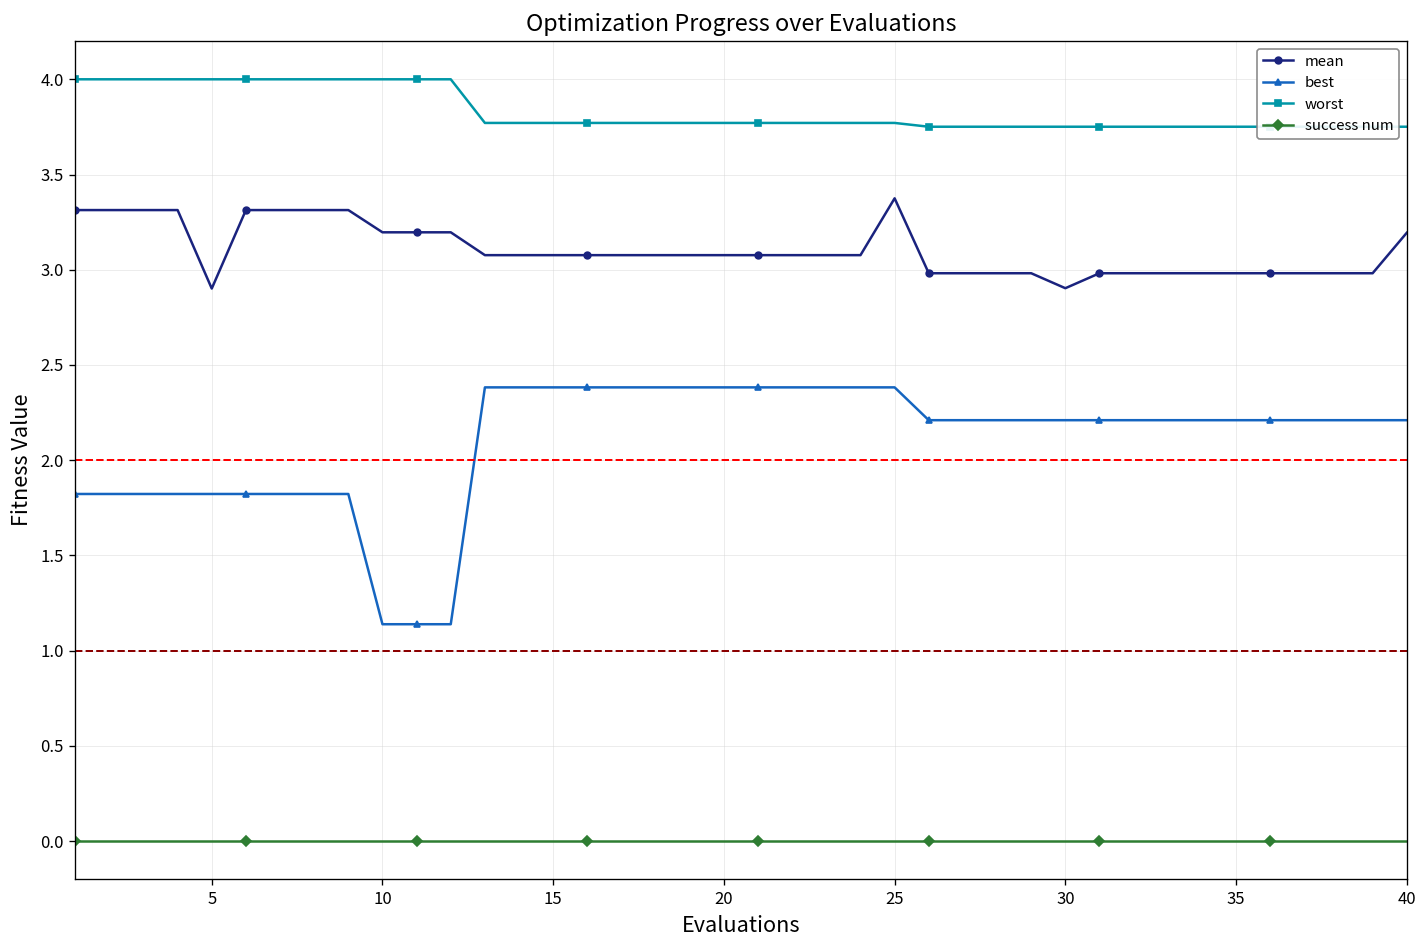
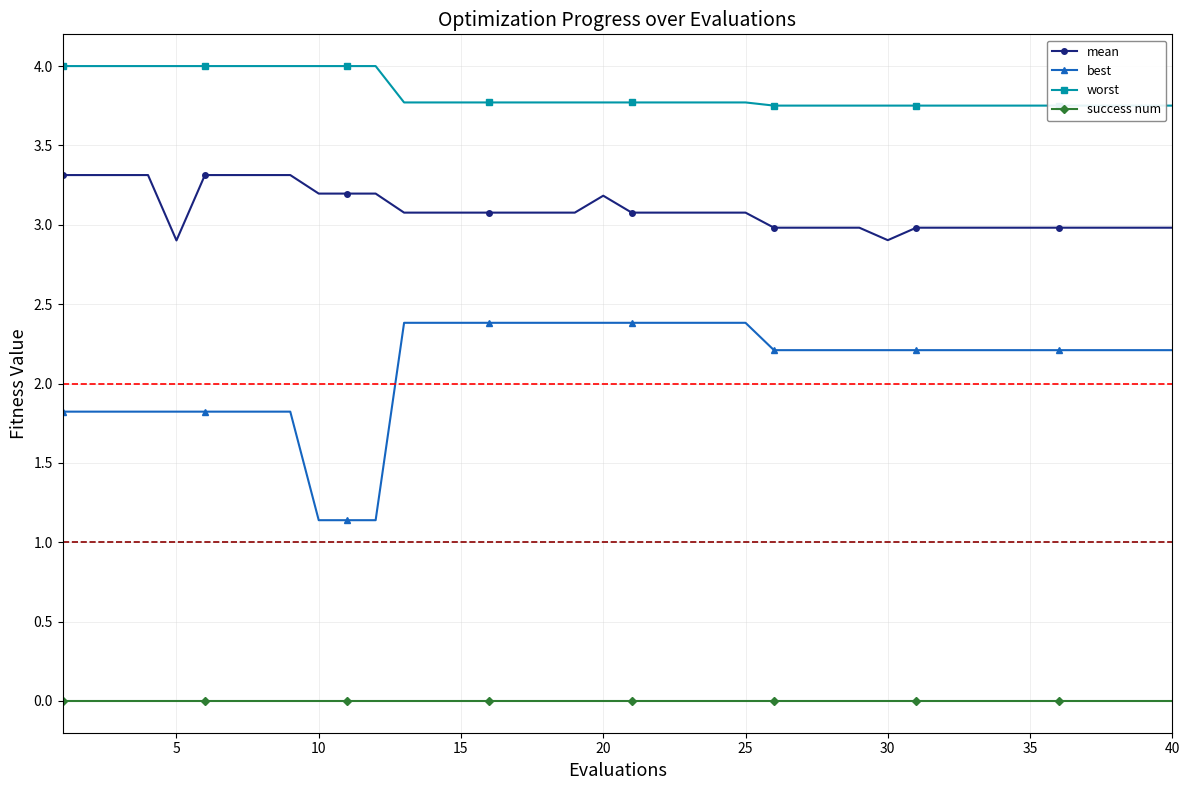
mean, 20: 3.08 -> 3.18
mean, 25: 3.38 -> 3.08
mean, 40: 3.19 -> 2.98
